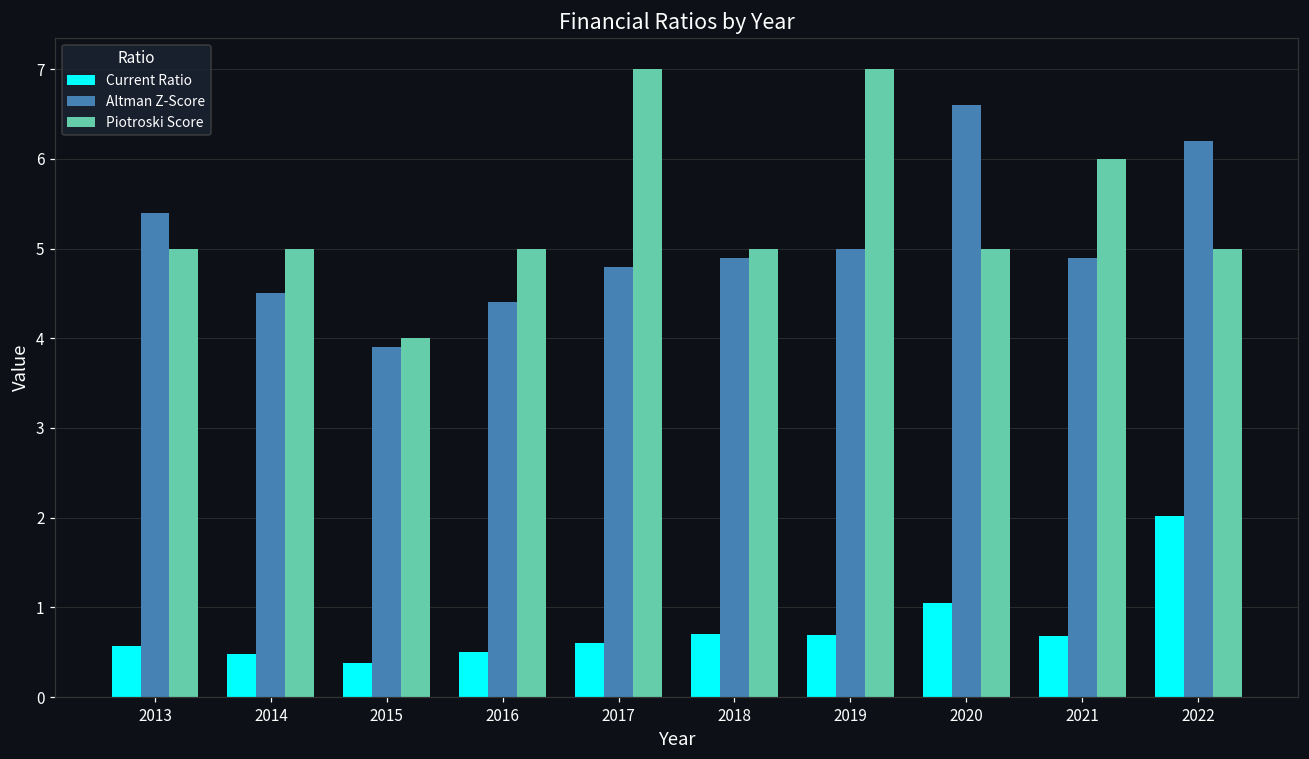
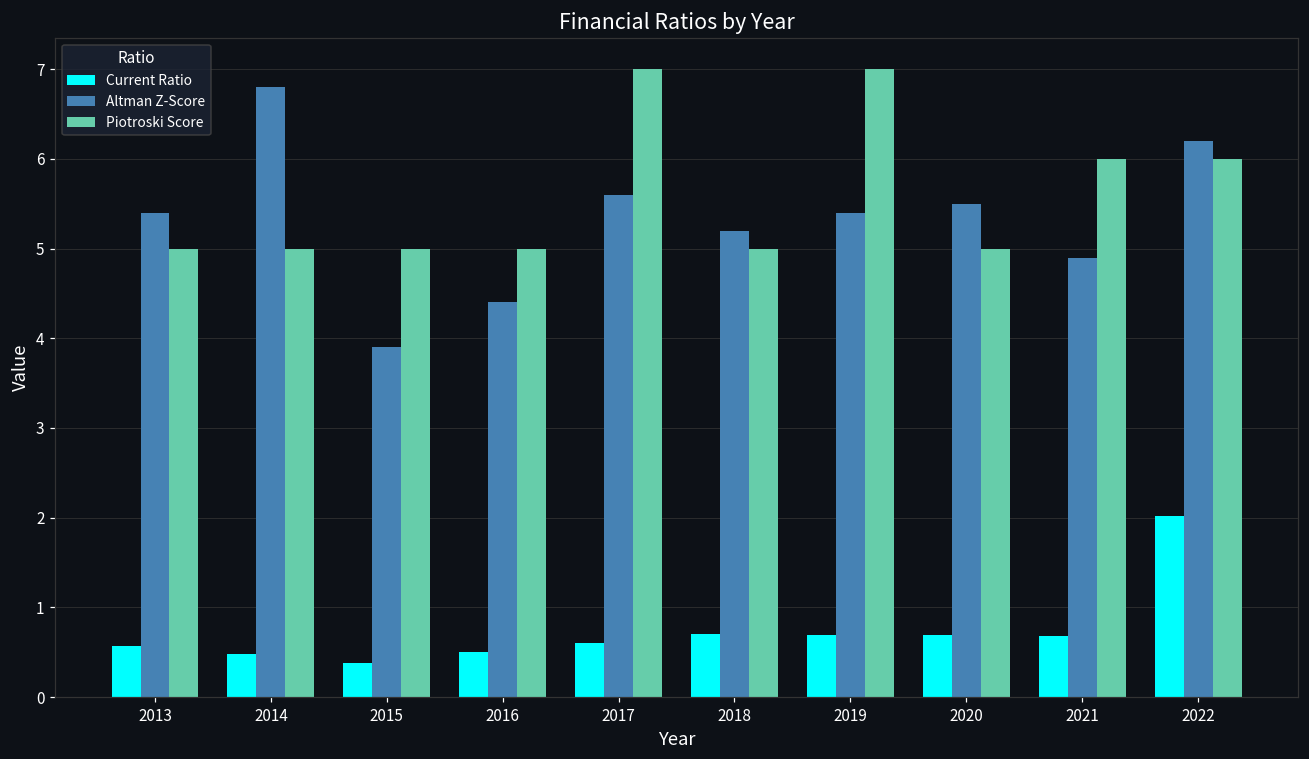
Altman Z-Score, 2014: 4.5 -> 6.8
Piotroski Score, 2015: 4 -> 5
Altman Z-Score, 2017: 4.8 -> 5.6
Altman Z-Score, 2018: 4.9 -> 5.2
Altman Z-Score, 2019: 5.0 -> 5.4
Current Ratio, 2020: 1.1 -> 0.7
Altman Z-Score, 2020: 6.6 -> 5.5
Piotroski Score, 2022: 5 -> 6
